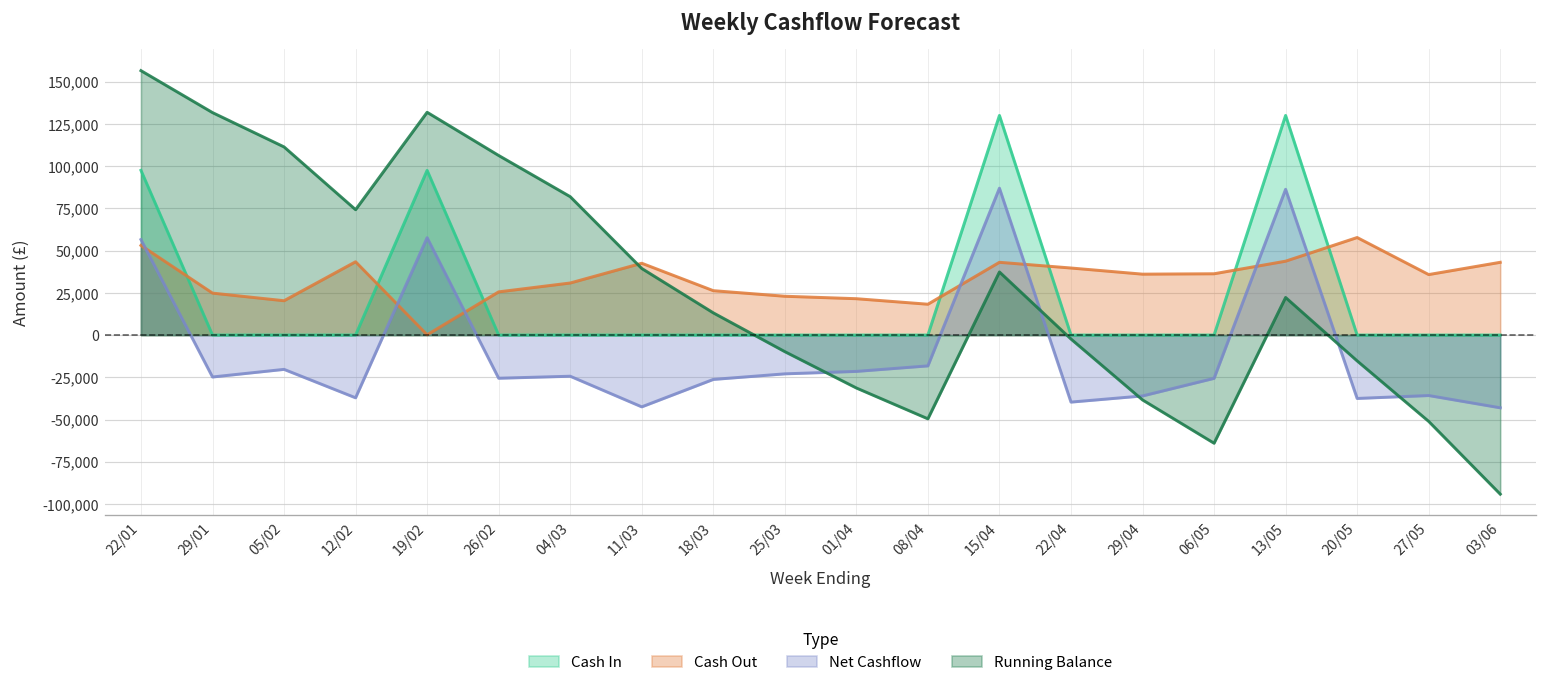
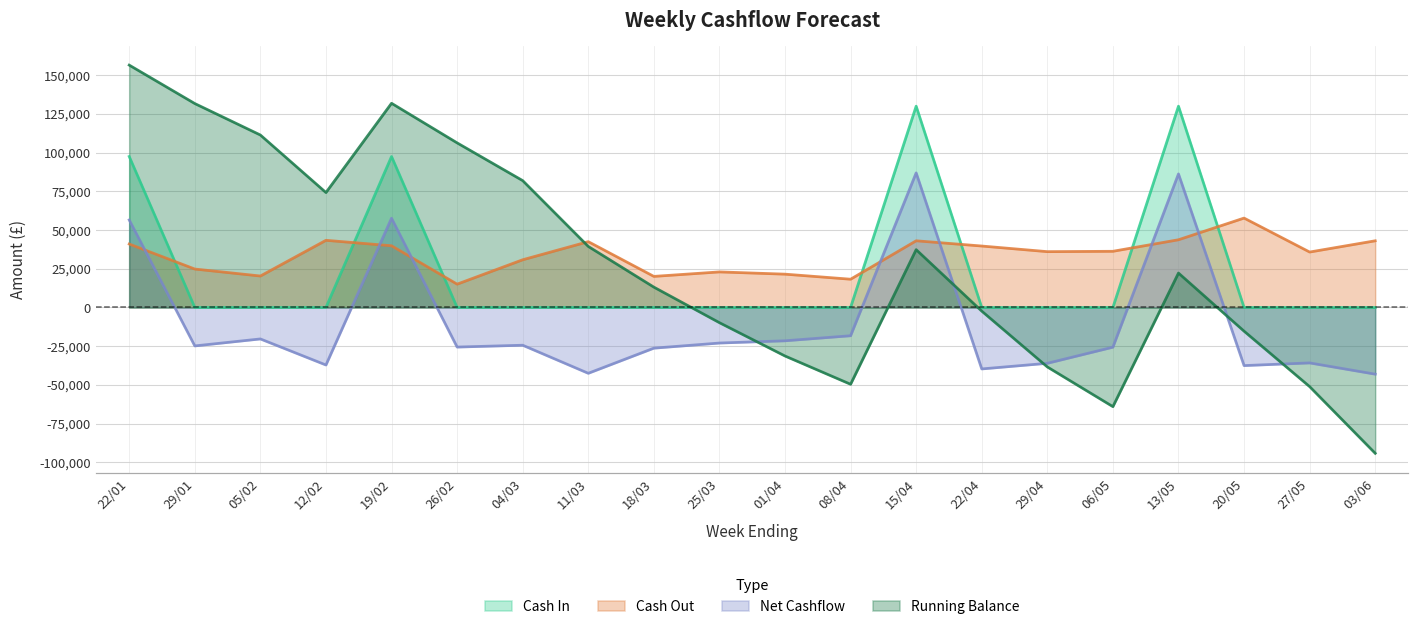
Cash Out, 22/01: 53,000 -> 41,000
Cash Out, 19/02: 0 -> 40,000
Cash Out, 26/02: 26,000 -> 15,000
Cash Out, 18/03: 26,000 -> 20,000
